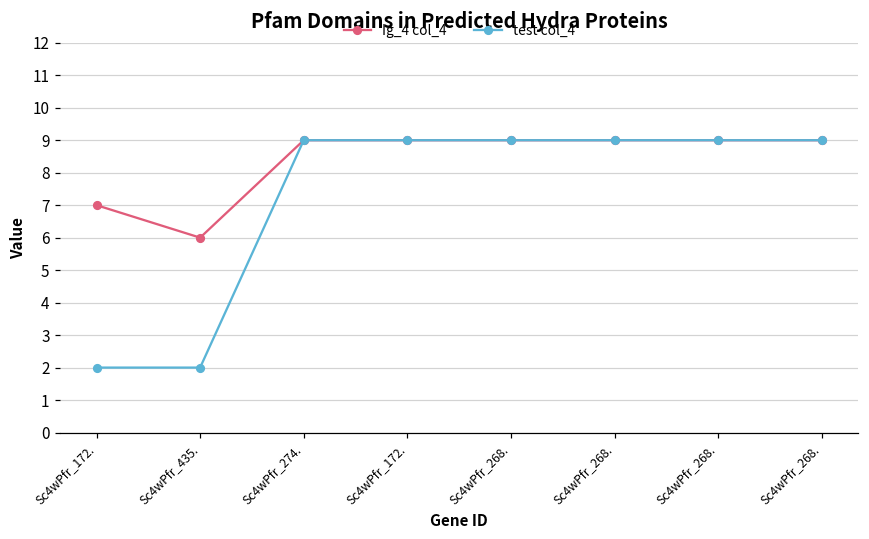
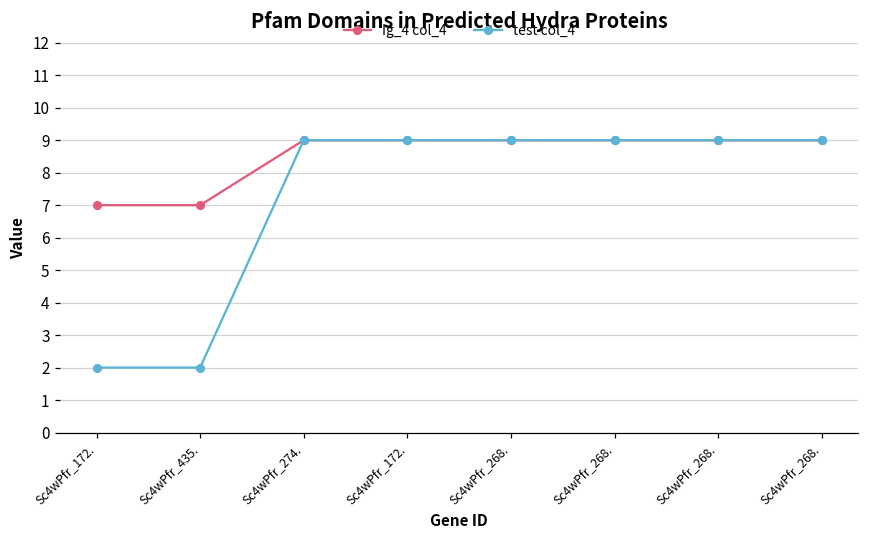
Ig_4 col_4, Sc4wPfr_435.: 6 -> 7
